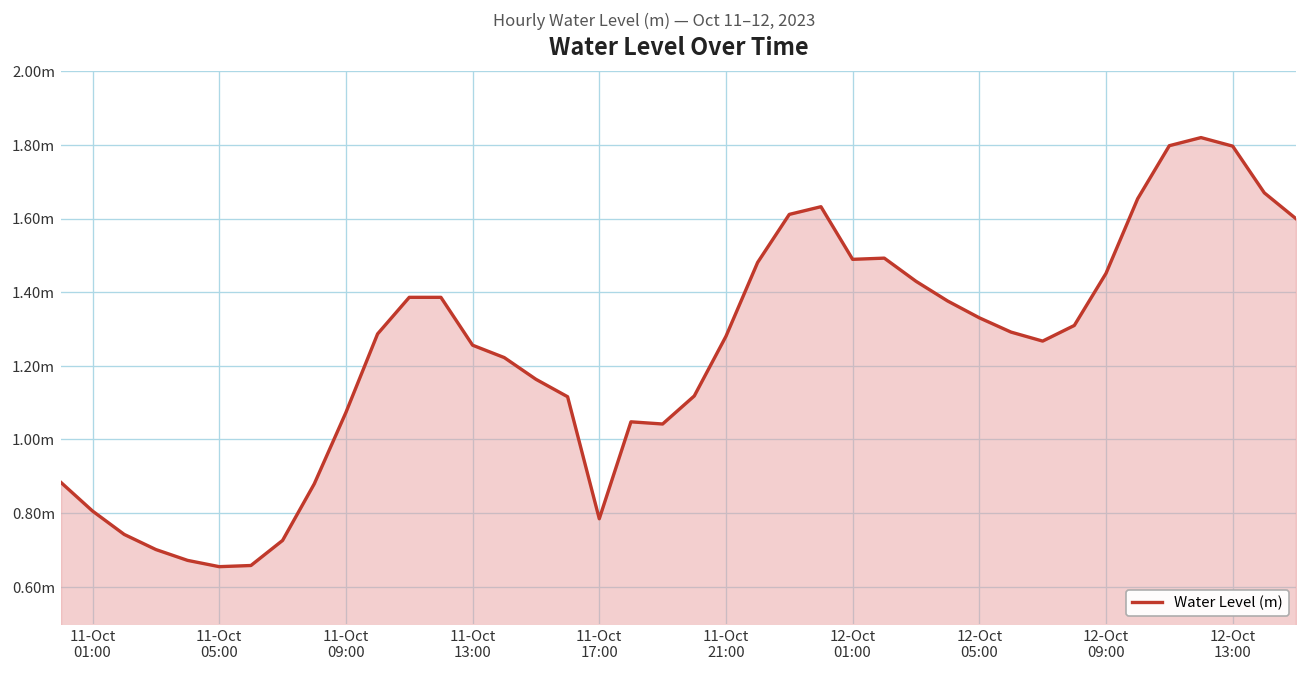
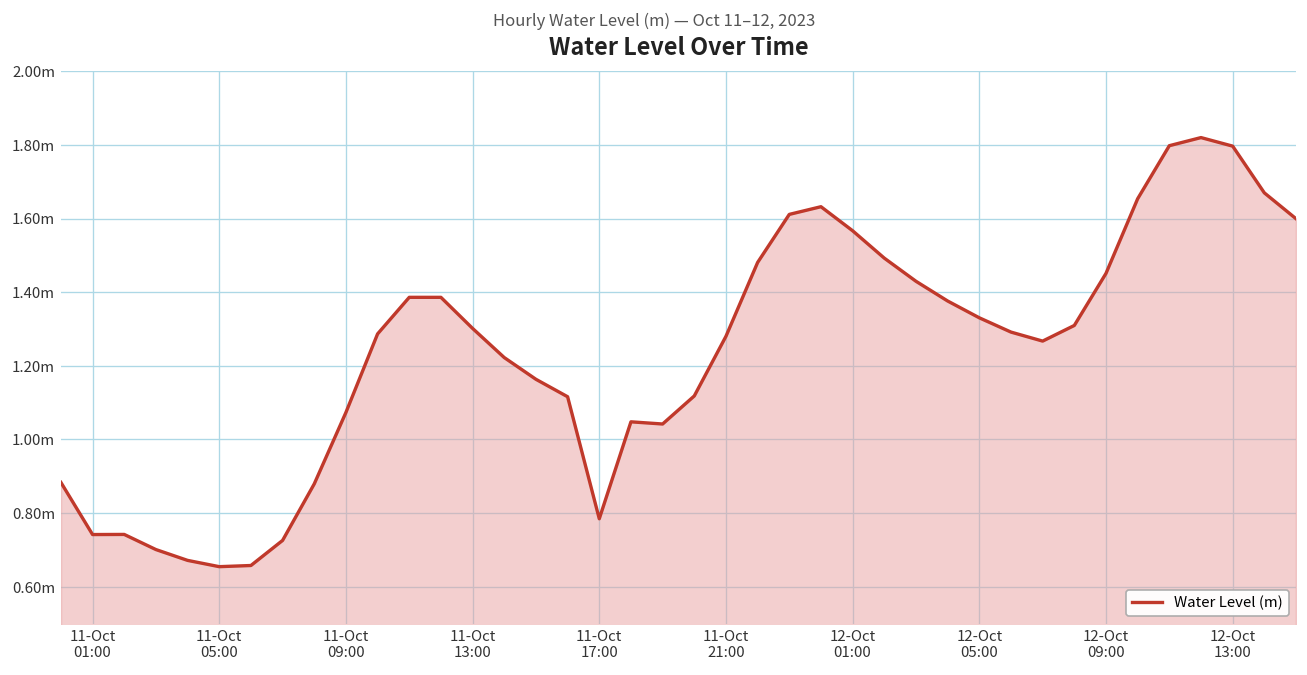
11-Oct 01:00: 0.81m -> 0.74m
11-Oct 13:00: 1.26m -> 1.30m
12-Oct 01:00: 1.49m -> 1.57m
